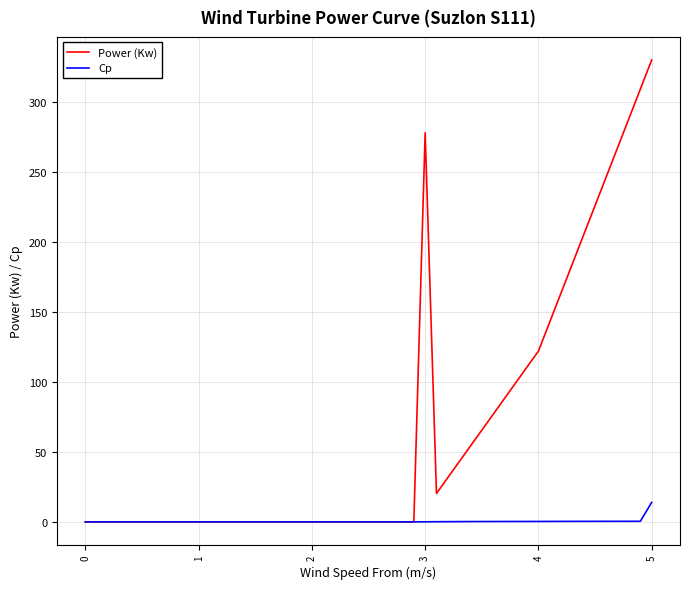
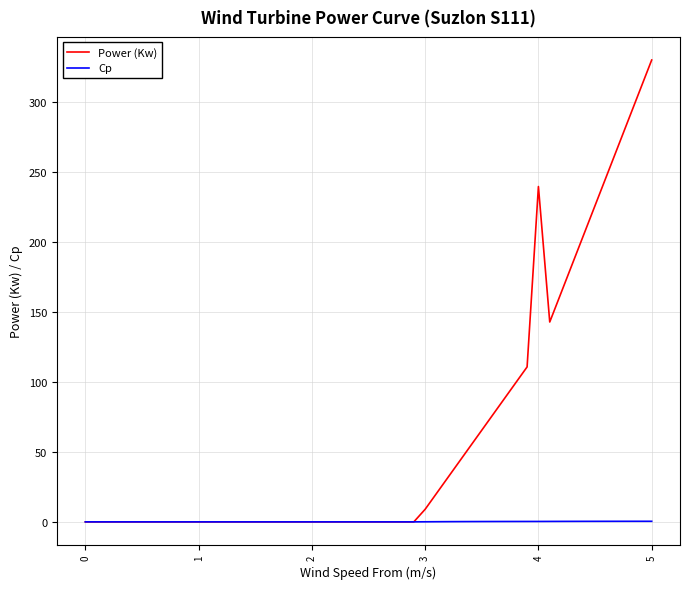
Power (Kw), 3: 278 -> 9
Power (Kw), 4: 122 -> 240
Cp, 5: 14 -> 0
